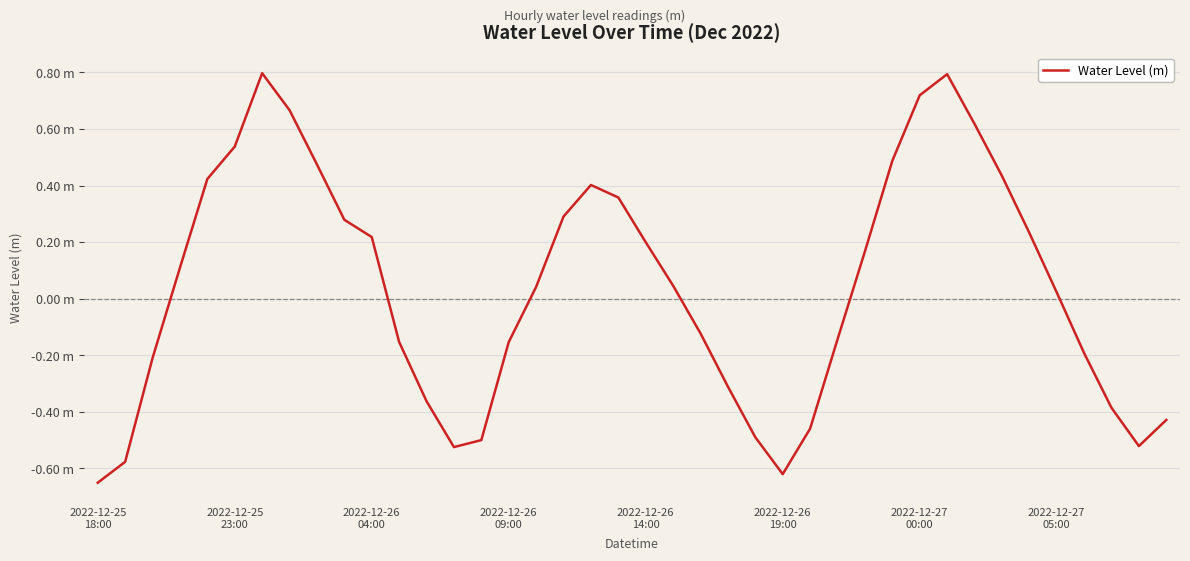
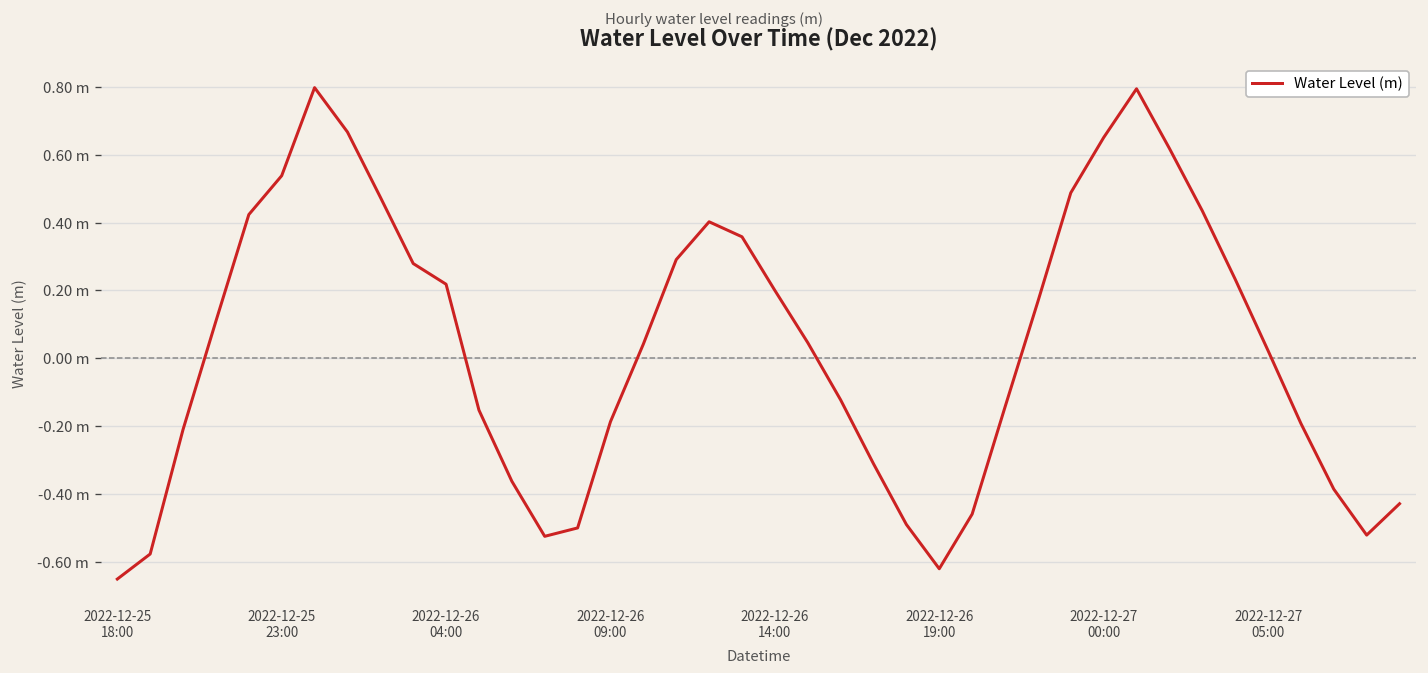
2022-12-26 09:00: -0.15 m -> -0.19 m
2022-12-27 00:00: 0.72 m -> 0.65 m
